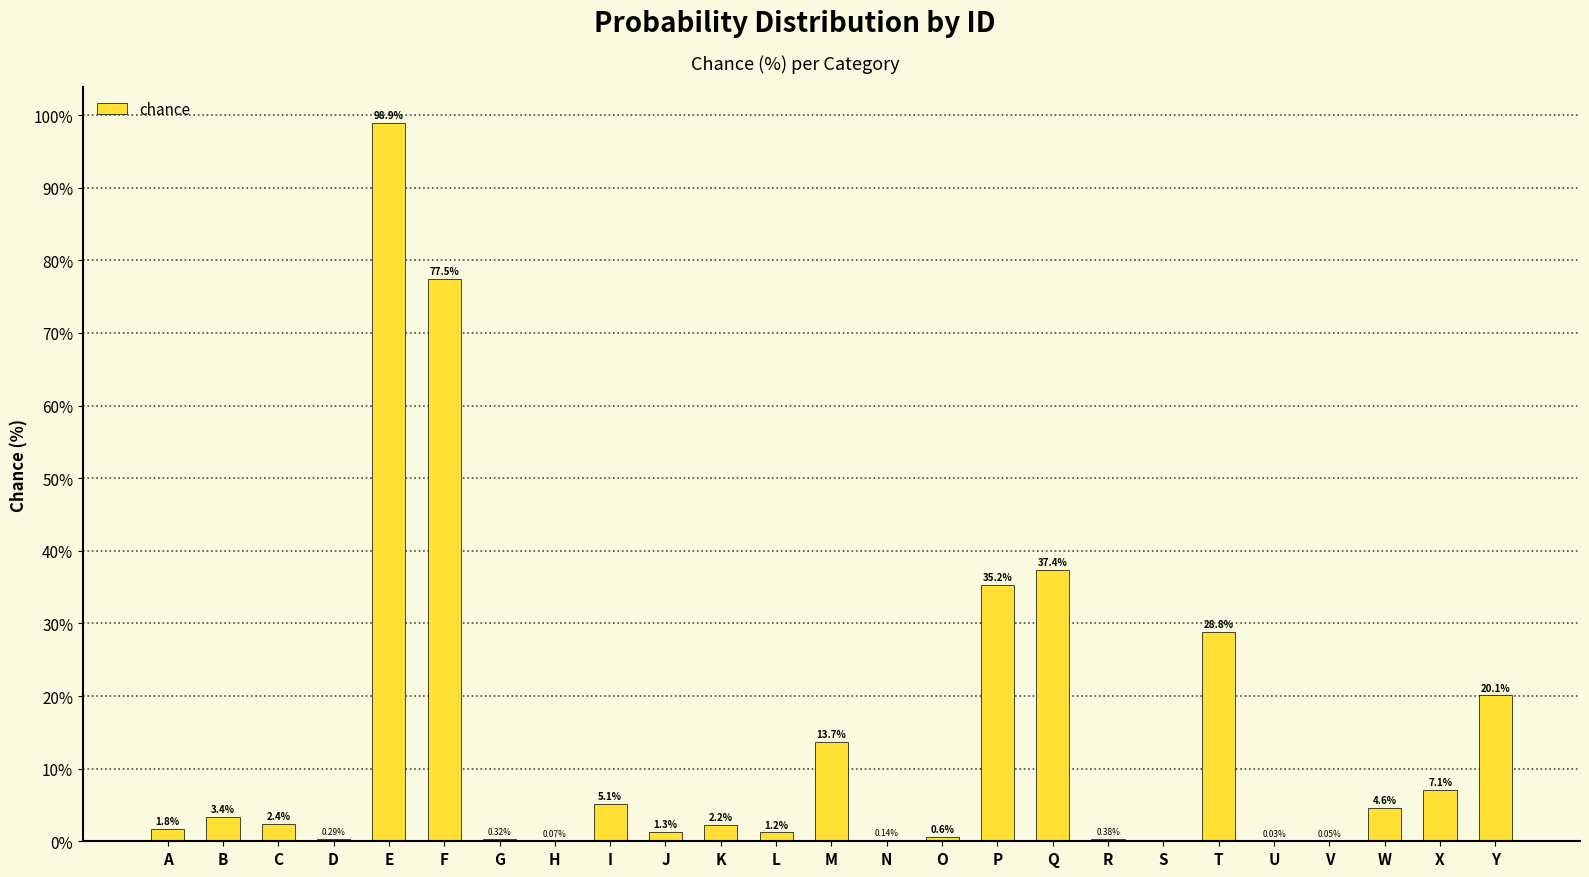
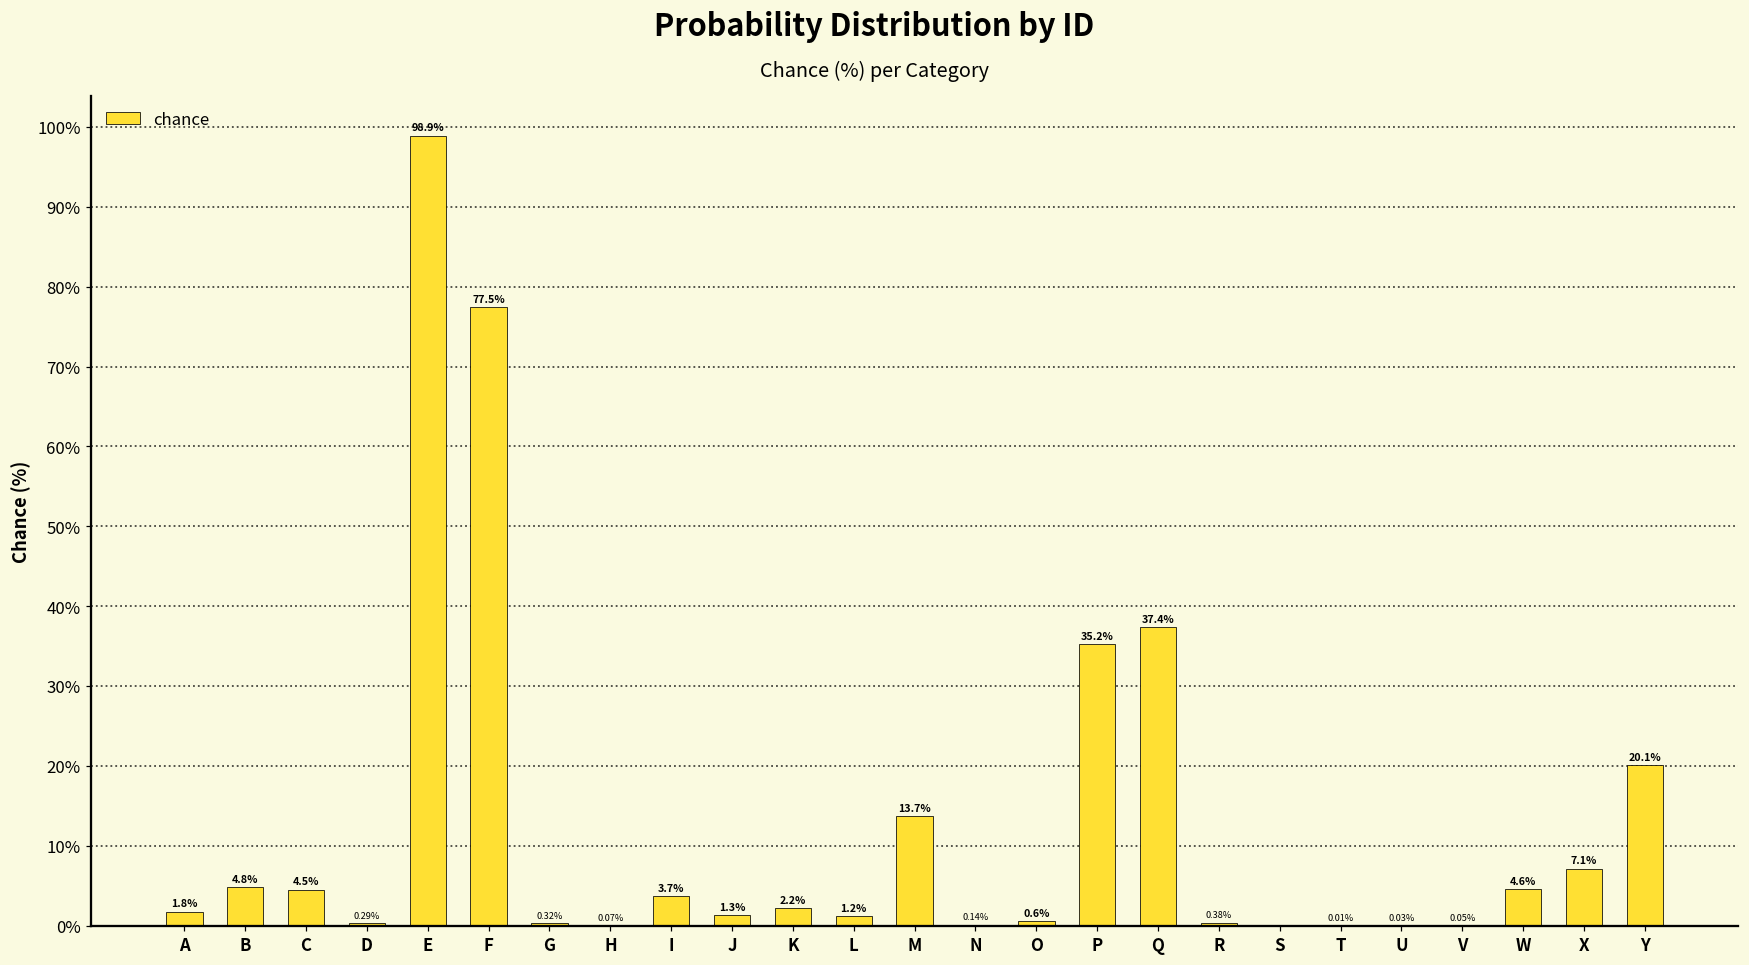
B: 3.4% -> 4.8%
C: 2.4% -> 4.5%
I: 5.1% -> 3.7%
T: 28.8% -> 0.01%
